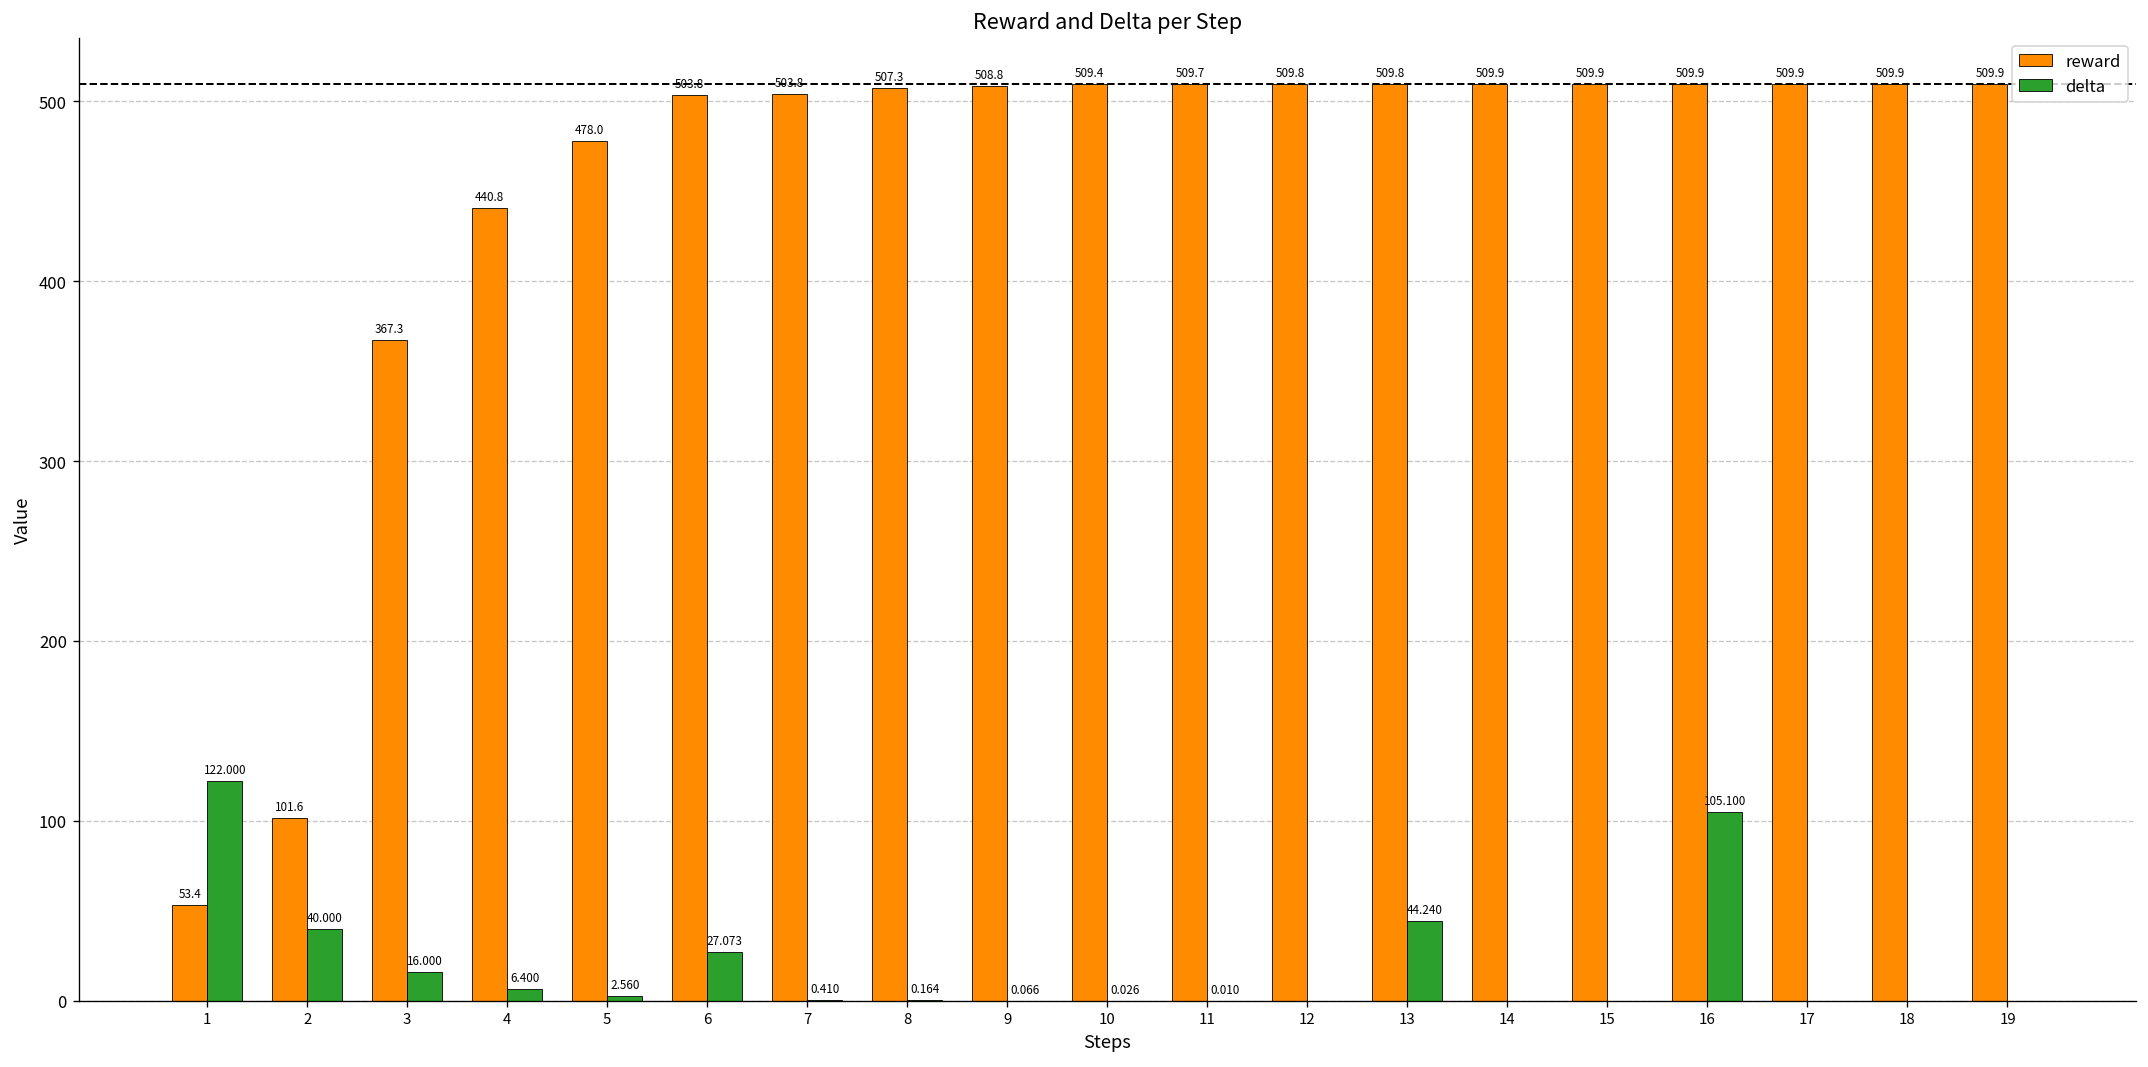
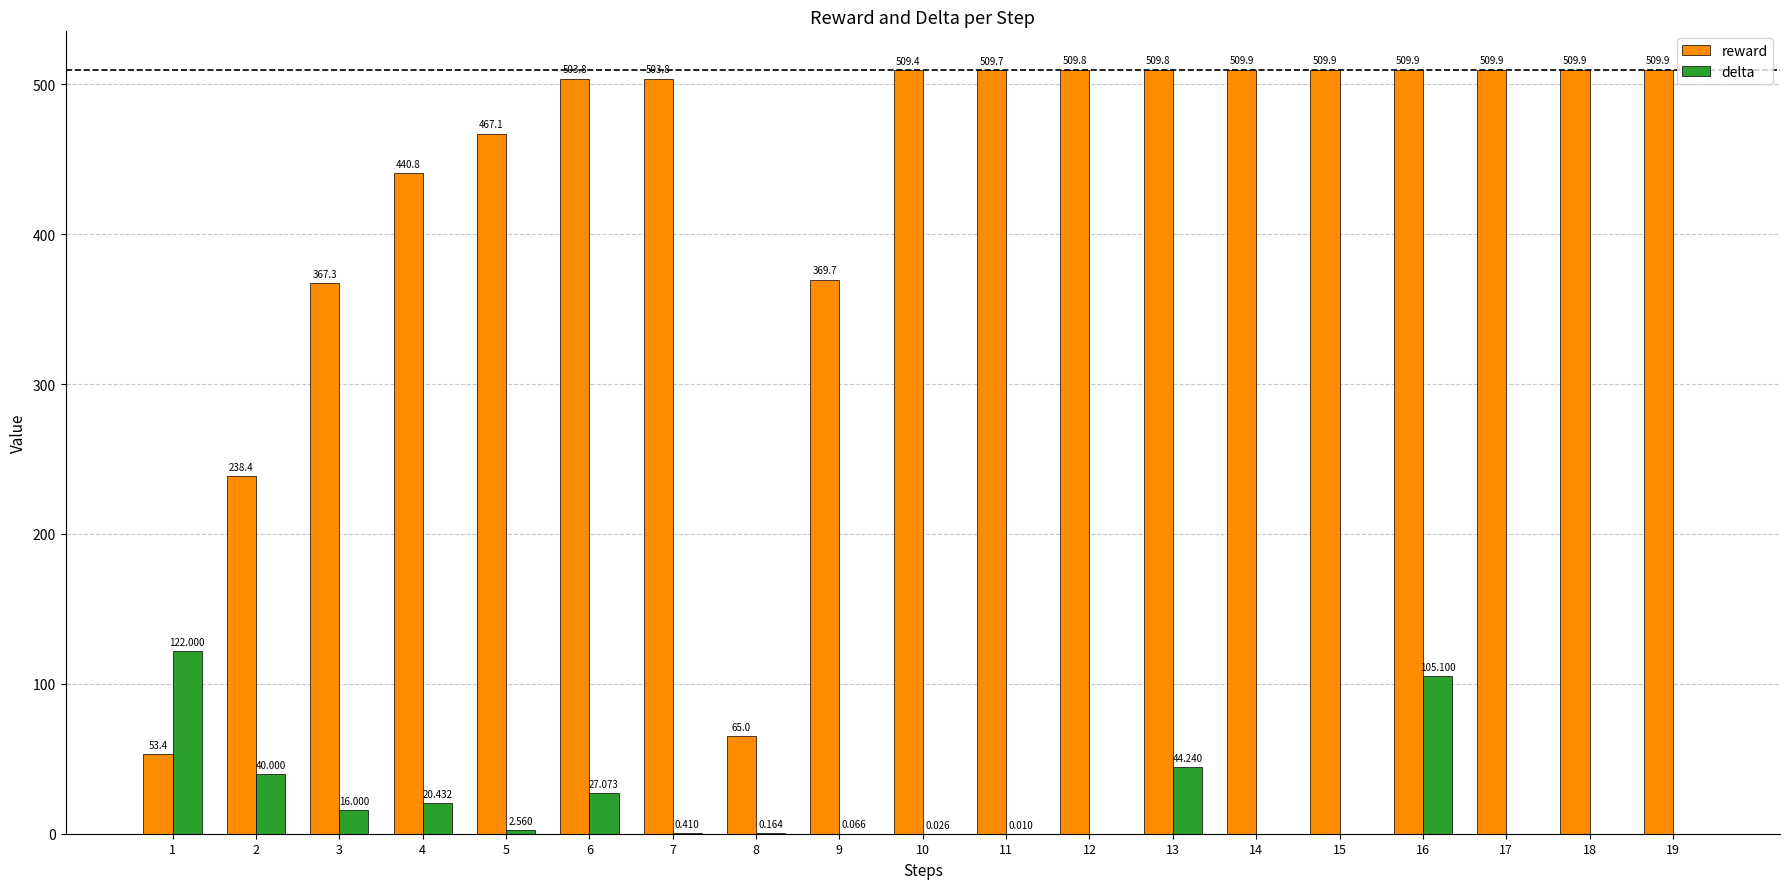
reward, 2: 101.6 -> 238.4
delta, 4: 6.400 -> 20.432
reward, 5: 478.0 -> 467.1
reward, 8: 507.3 -> 65.0
reward, 9: 508.8 -> 369.7
